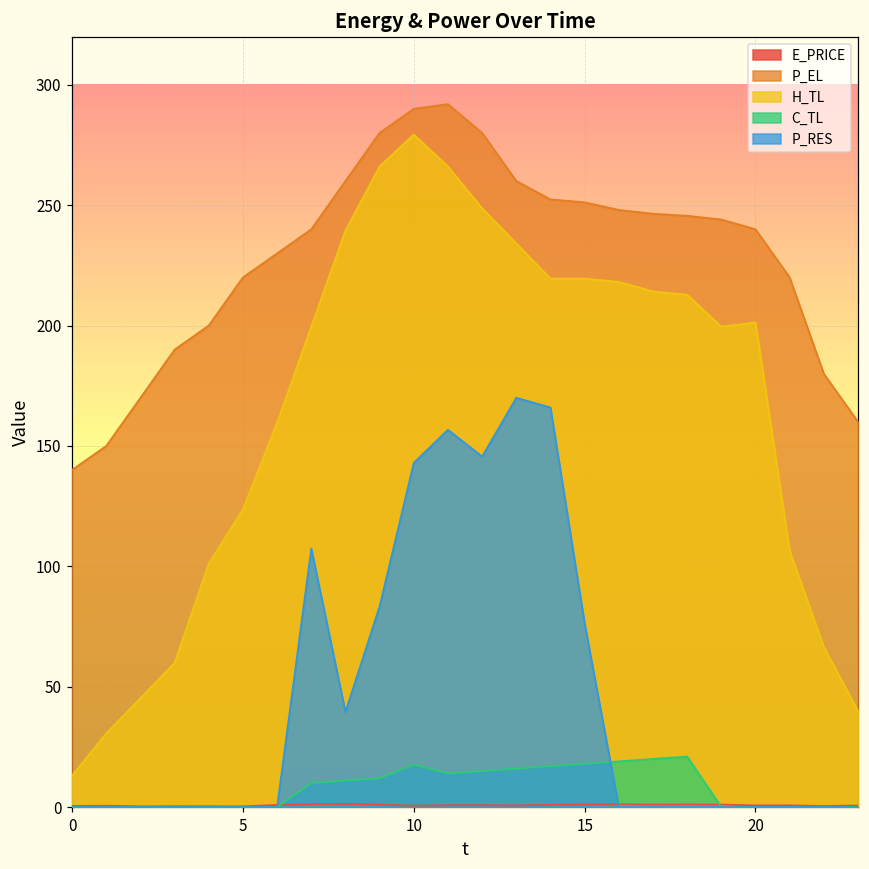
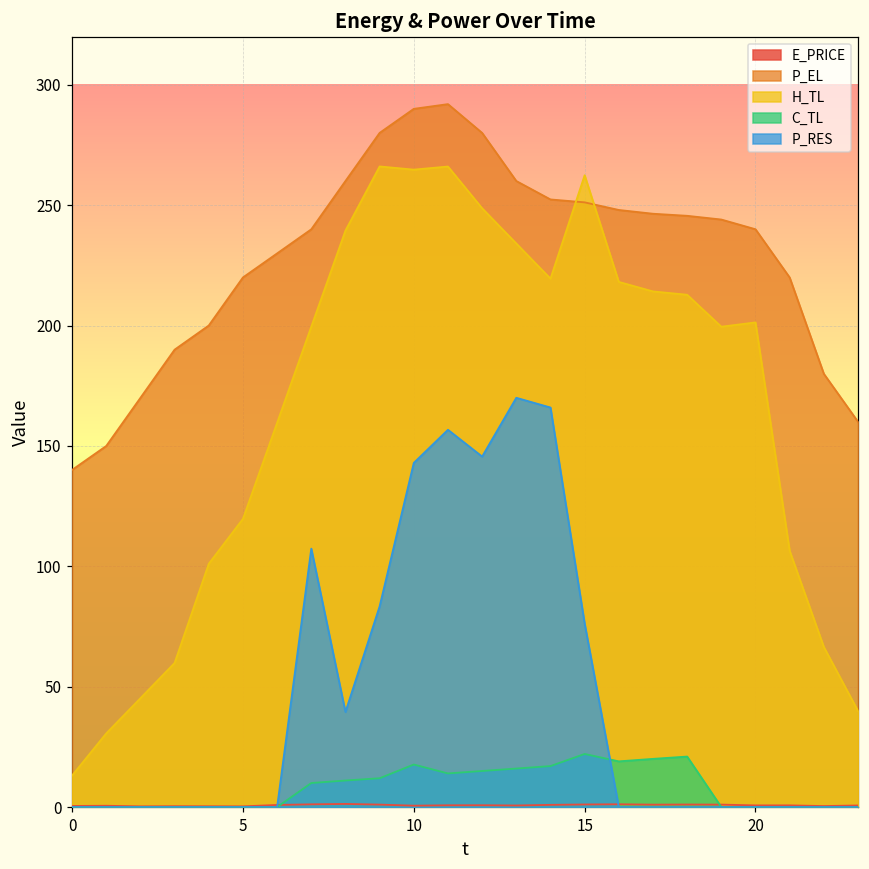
H_TL, 5: 124 -> 120
H_TL, 10: 279 -> 265
H_TL, 15: 219 -> 262
C_TL, 15: 18 -> 22
